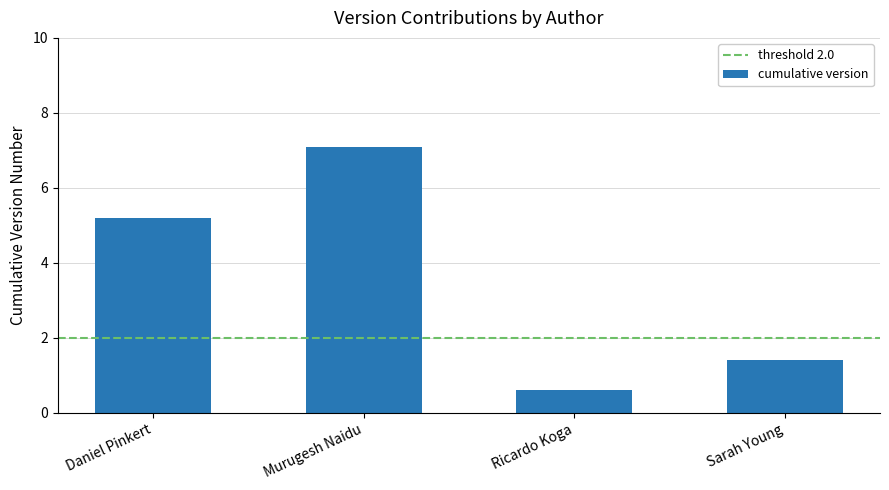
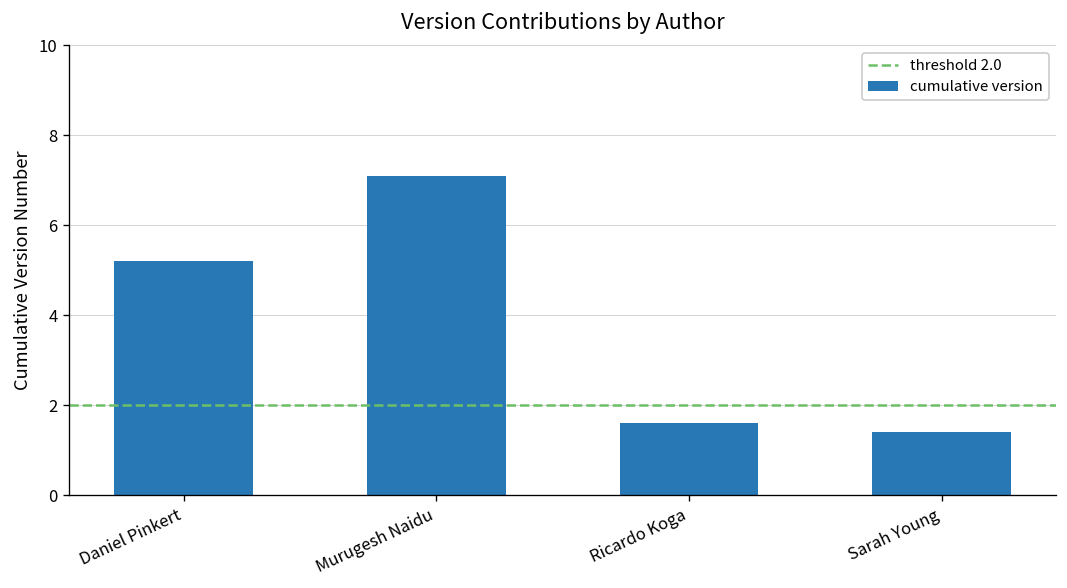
Ricardo Koga: 0.6 -> 1.6
